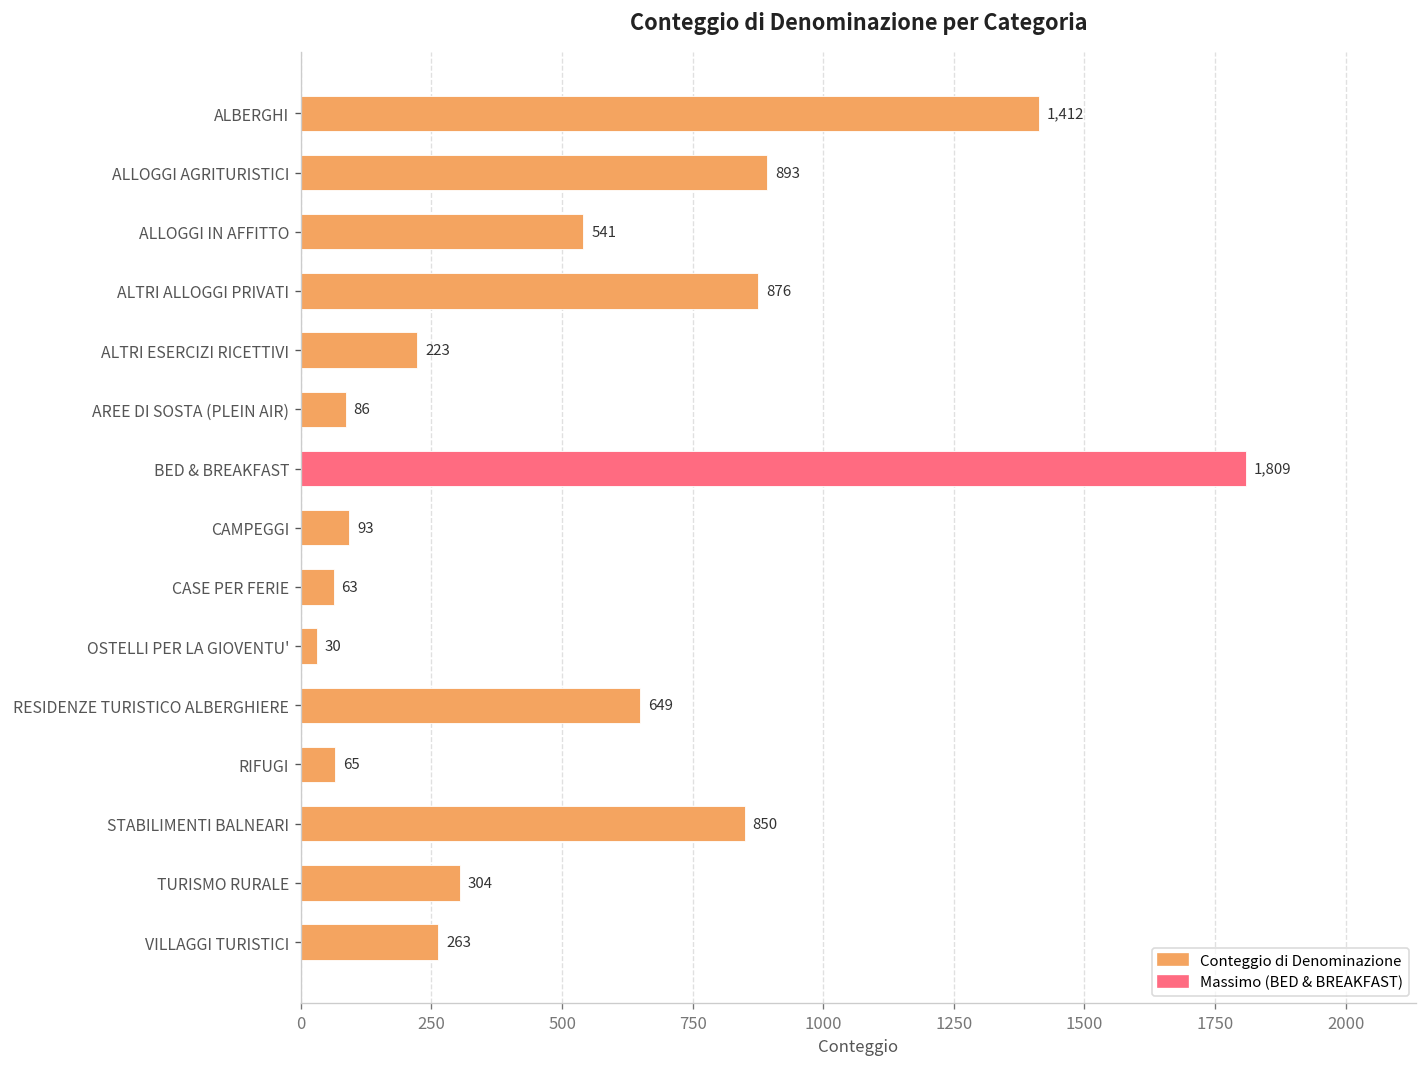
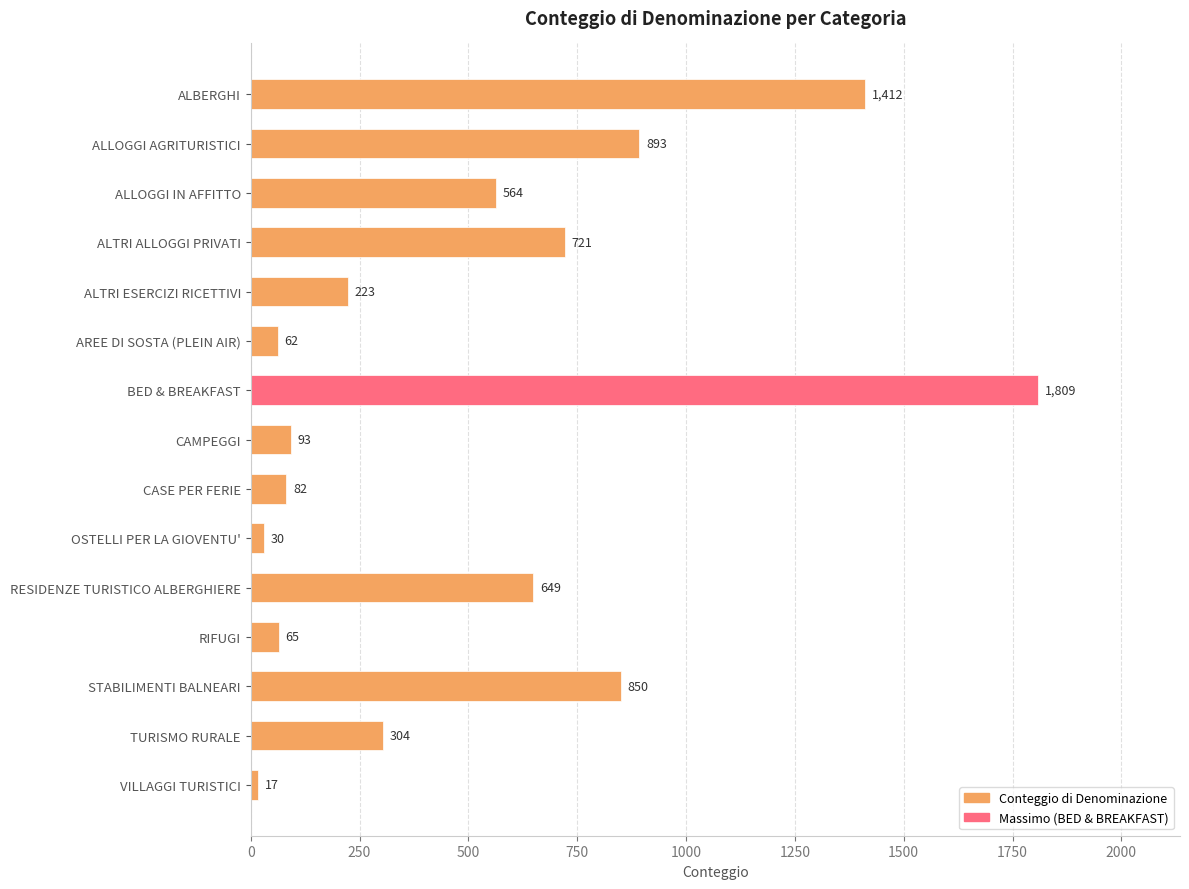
ALLOGGI IN AFFITTO: 541 -> 564
ALTRI ALLOGGI PRIVATI: 876 -> 721
AREE DI SOSTA (PLEIN AIR): 86 -> 62
CASE PER FERIE: 63 -> 82
VILLAGGI TURISTICI: 263 -> 17
